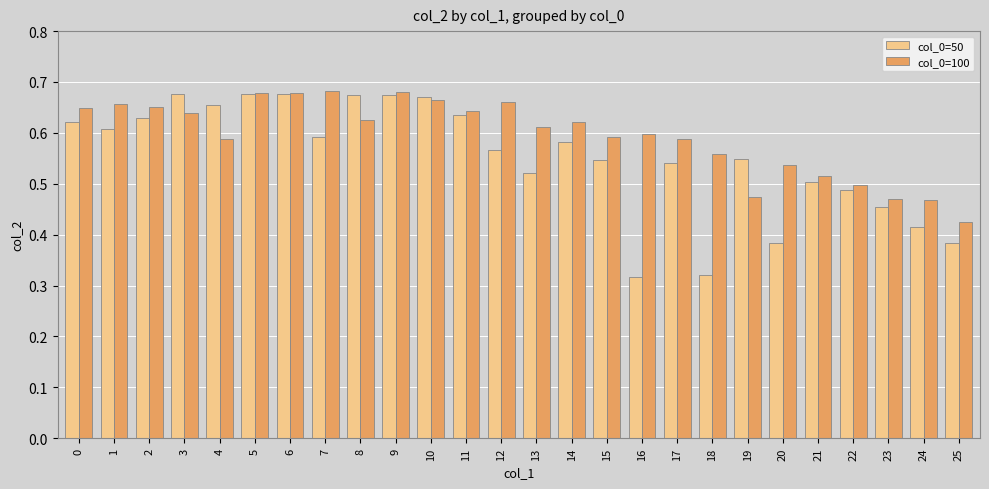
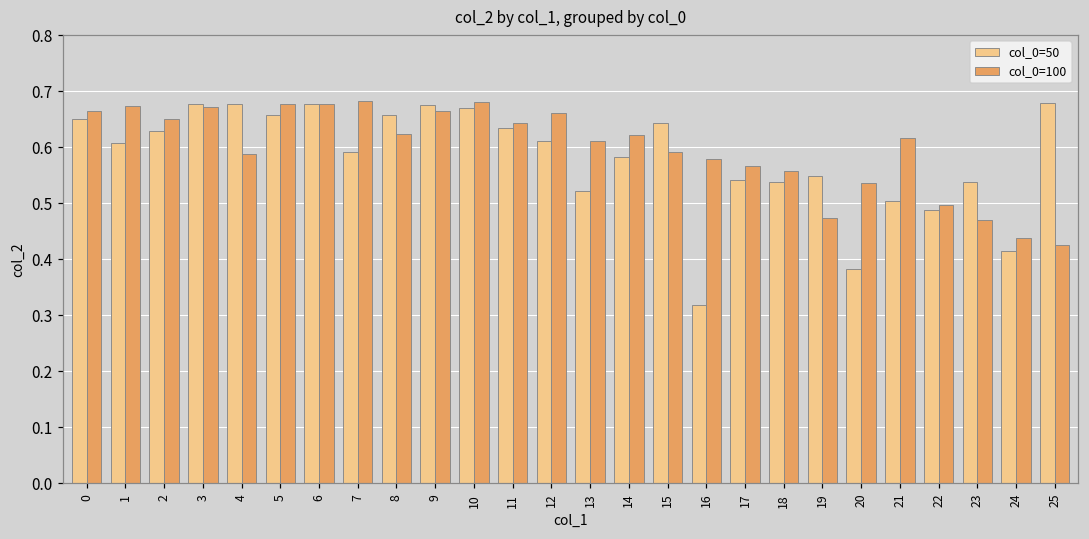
col_0=50, 0: 0.62 -> 0.65
col_0=100, 0: 0.65 -> 0.66
col_0=100, 1: 0.66 -> 0.67
col_0=100, 3: 0.64 -> 0.67
col_0=50, 4: 0.65 -> 0.68
col_0=50, 5: 0.68 -> 0.66
col_0=50, 8: 0.67 -> 0.66
col_0=100, 9: 0.68 -> 0.67
col_0=100, 10: 0.66 -> 0.68
col_0=50, 12: 0.57 -> 0.61
col_0=50, 15: 0.55 -> 0.64
col_0=100, 16: 0.60 -> 0.58
col_0=100, 17: 0.59 -> 0.57
col_0=50, 18: 0.32 -> 0.54
col_0=100, 21: 0.52 -> 0.62
col_0=50, 23: 0.45 -> 0.54
col_0=100, 24: 0.47 -> 0.44
col_0=50, 25: 0.38 -> 0.68
